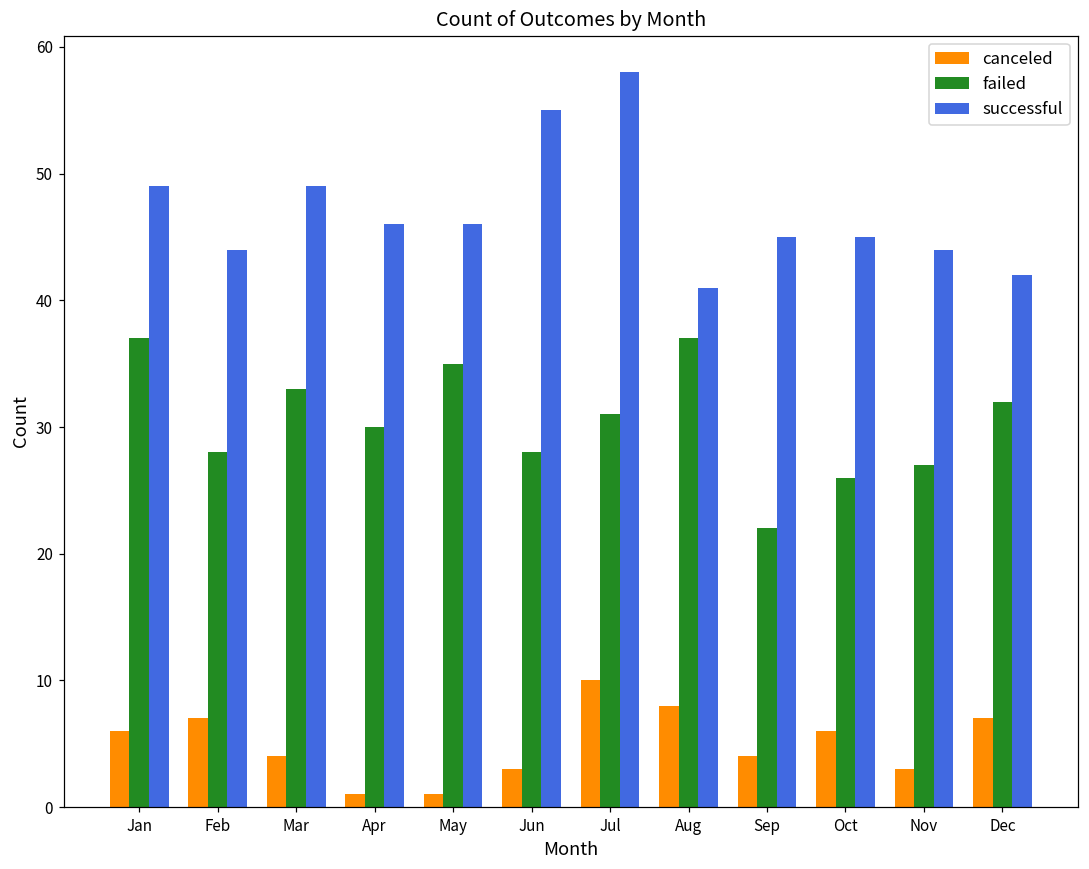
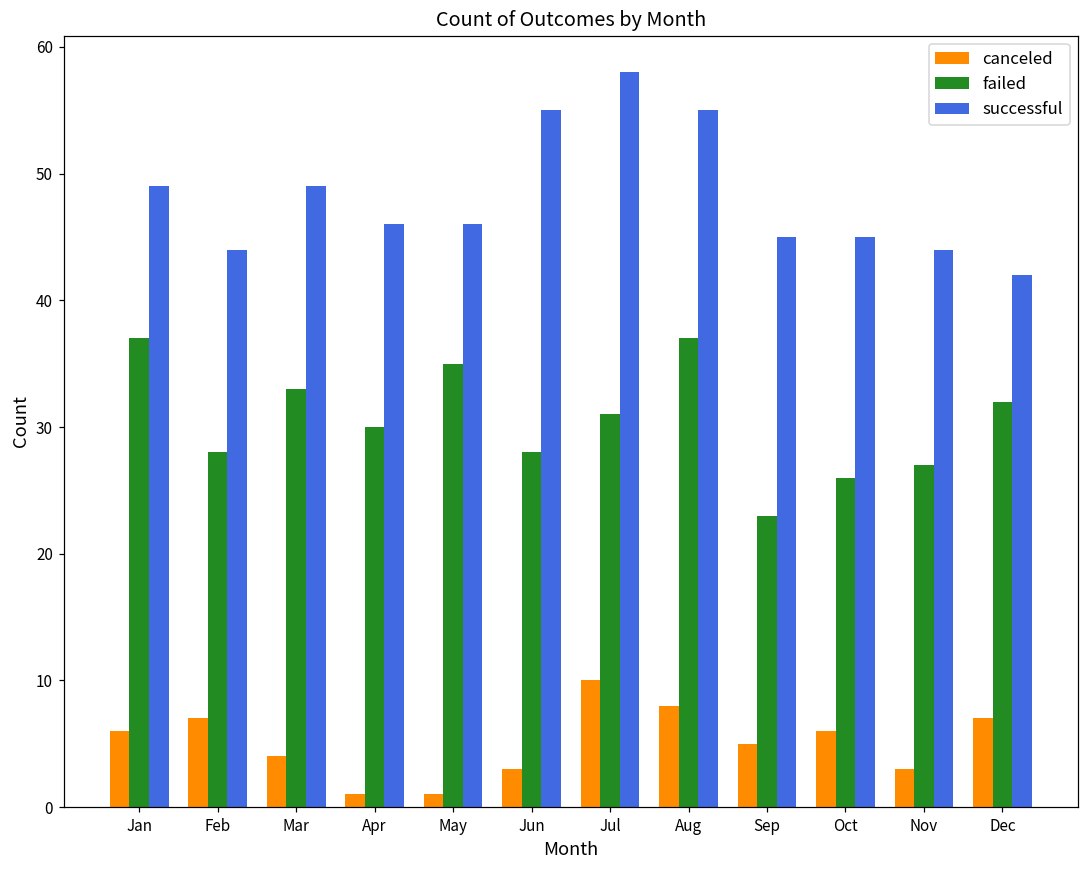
successful, Aug: 41 -> 55
canceled, Sep: 4 -> 5
failed, Sep: 22 -> 23
